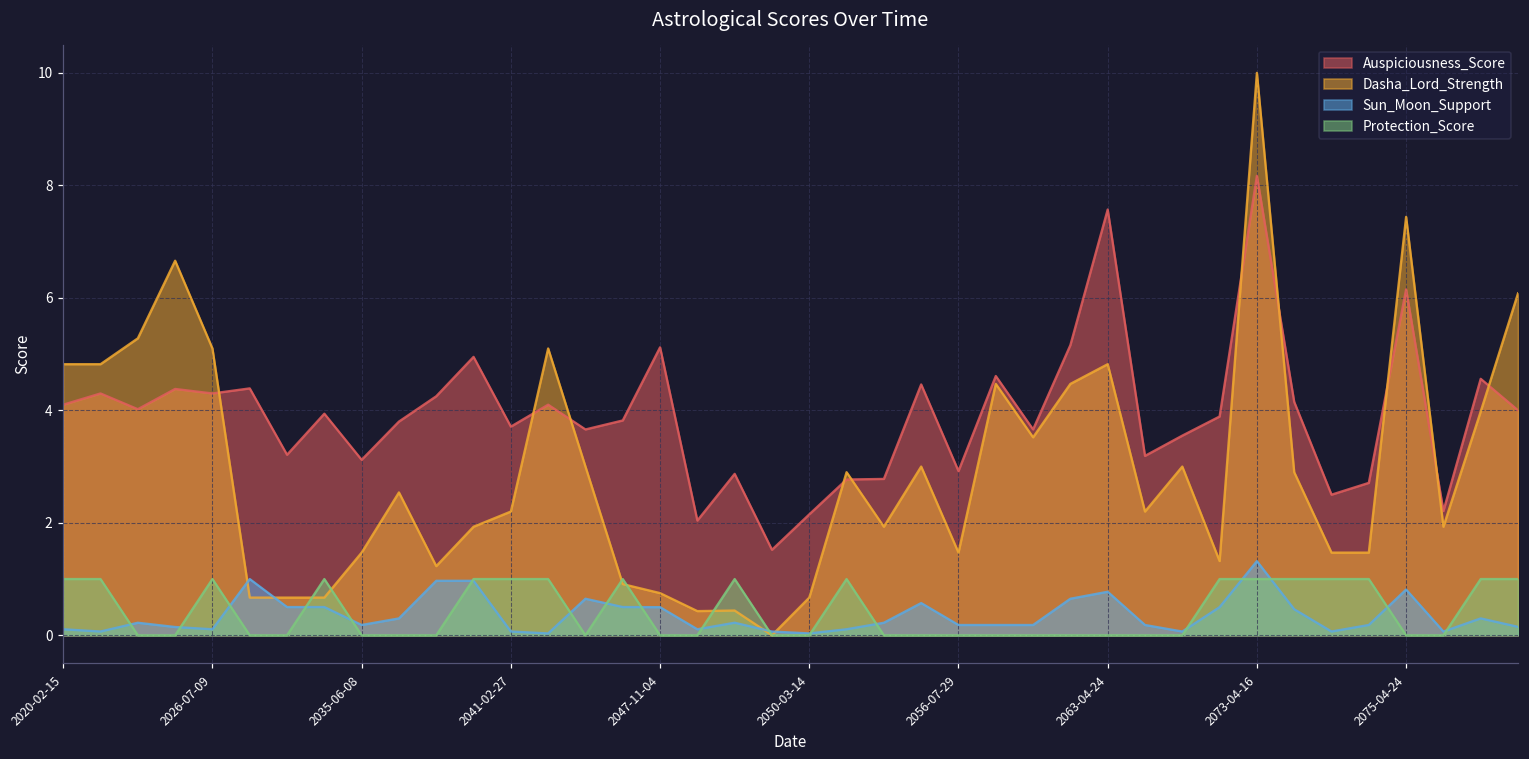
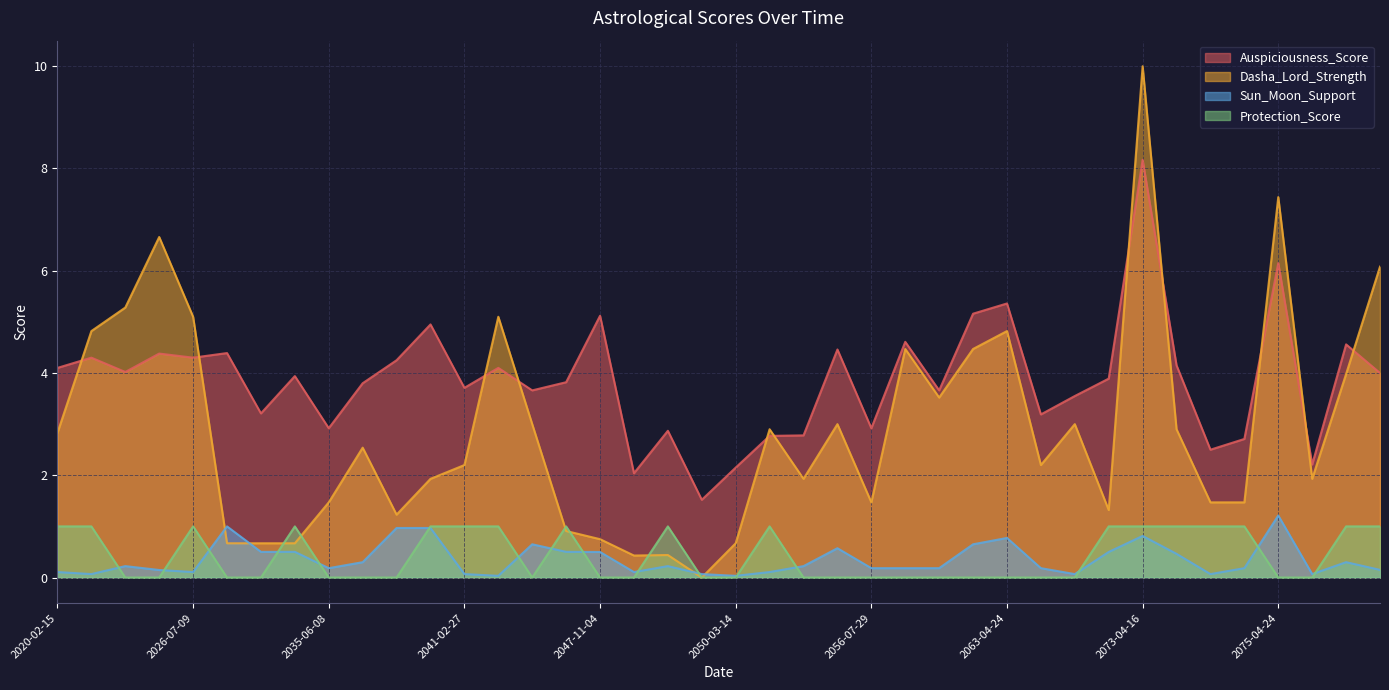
Dasha_Lord_Strength, 2020-02-15: 4.8 -> 2.8
Auspiciousness_Score, 2035-06-08: 3.1 -> 2.9
Auspiciousness_Score, 2063-04-24: 7.6 -> 5.4
Sun_Moon_Support, 2073-04-16: 1.3 -> 0.8
Sun_Moon_Support, 2075-04-24: 0.8 -> 1.2
